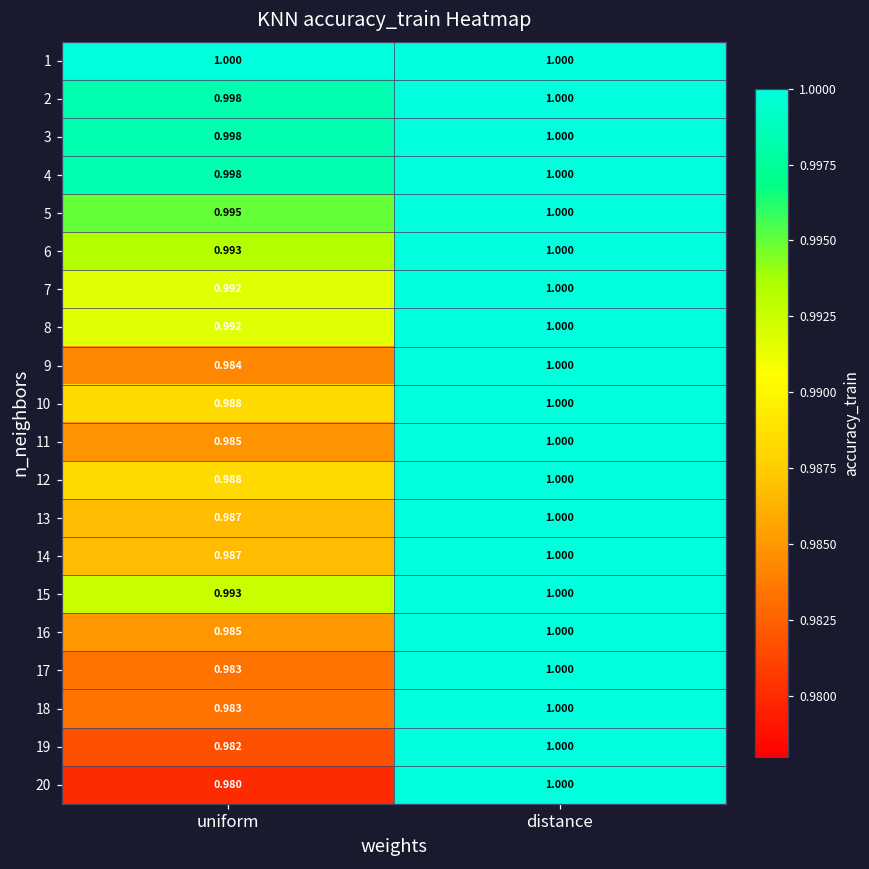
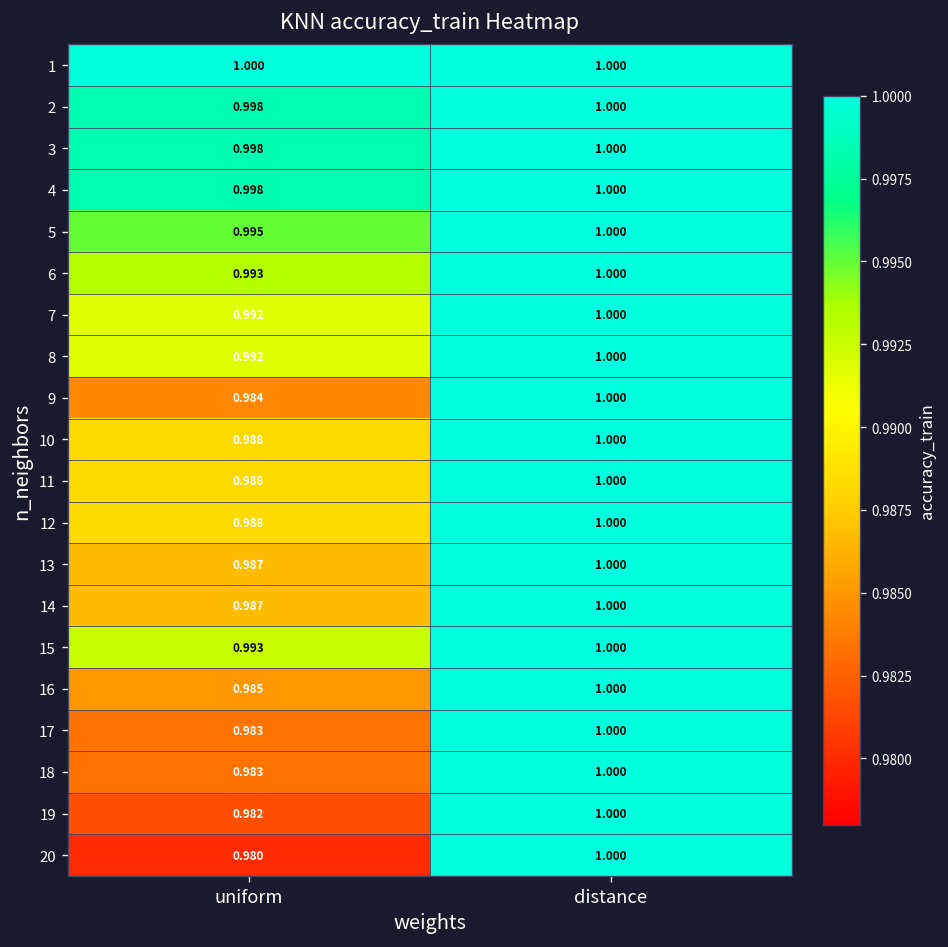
11, uniform: 0.985 -> 0.988
